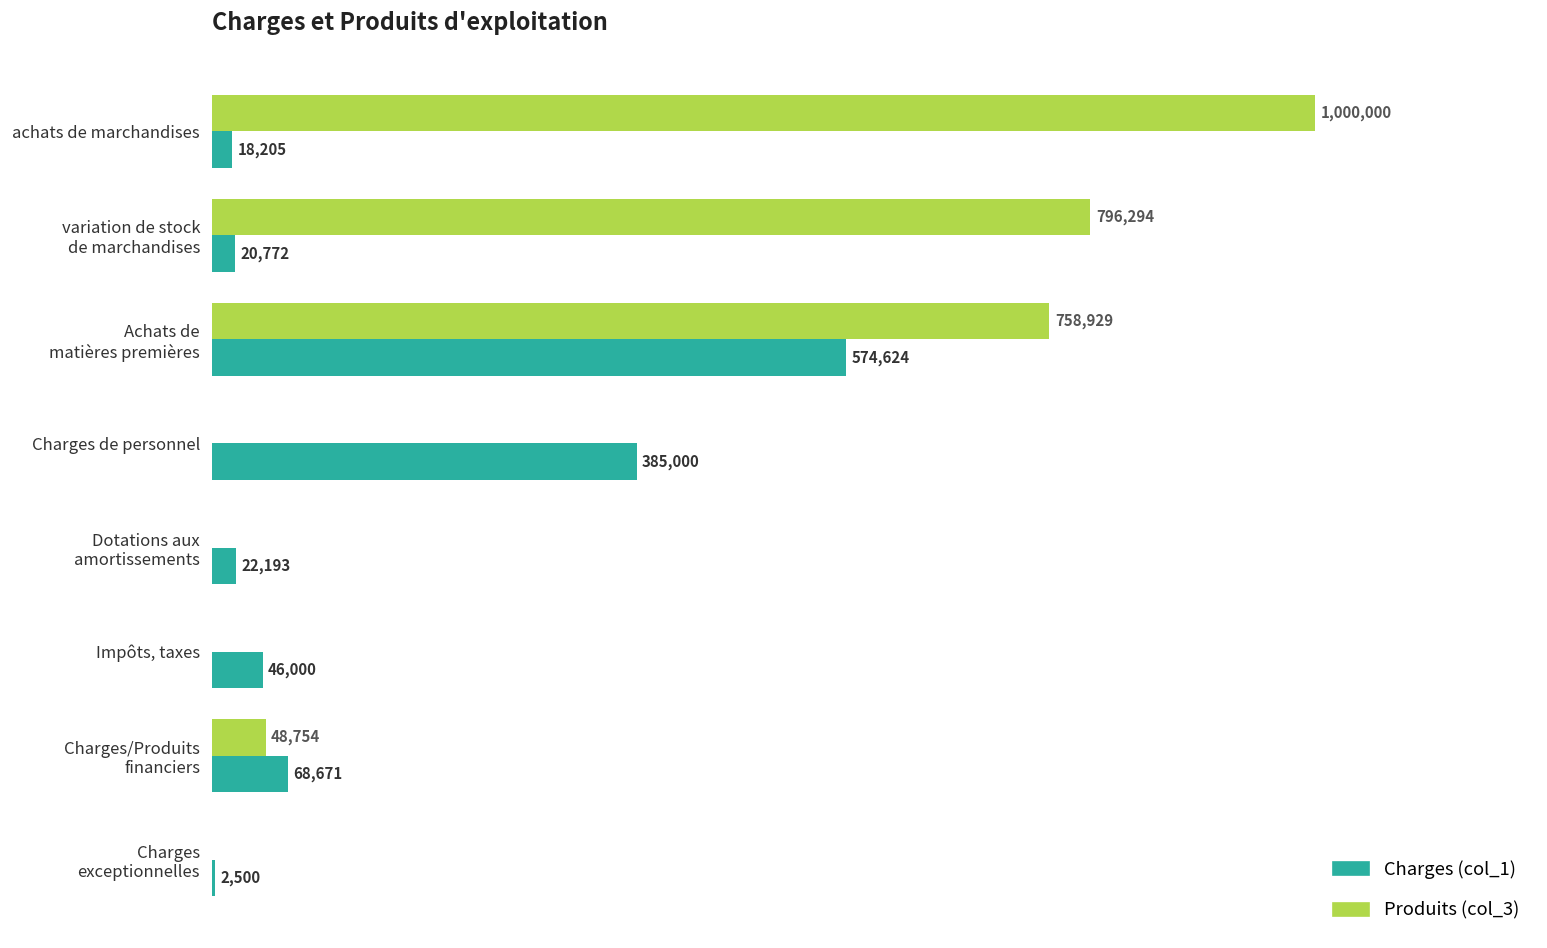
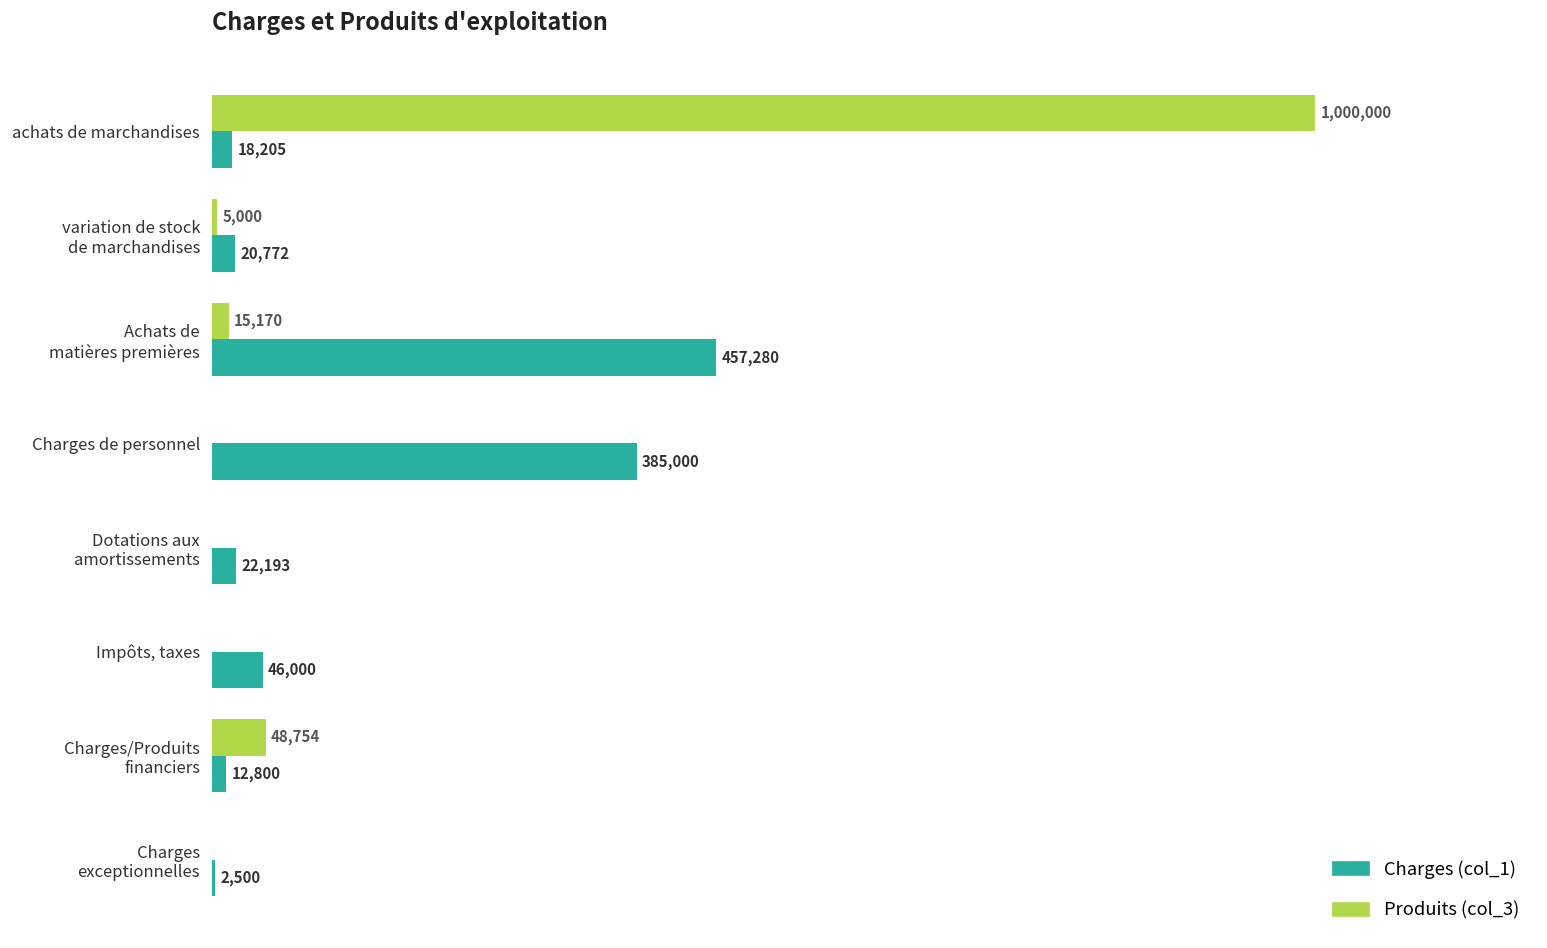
Produits (col_3), variation de stock de marchandises: 796,294 -> 5,000
Produits (col_3), Achats de matières premières: 758,929 -> 15,170
Charges (col_1), Achats de matières premières: 574,624 -> 457,280
Charges (col_1), Charges/Produits financiers: 68,671 -> 12,800
